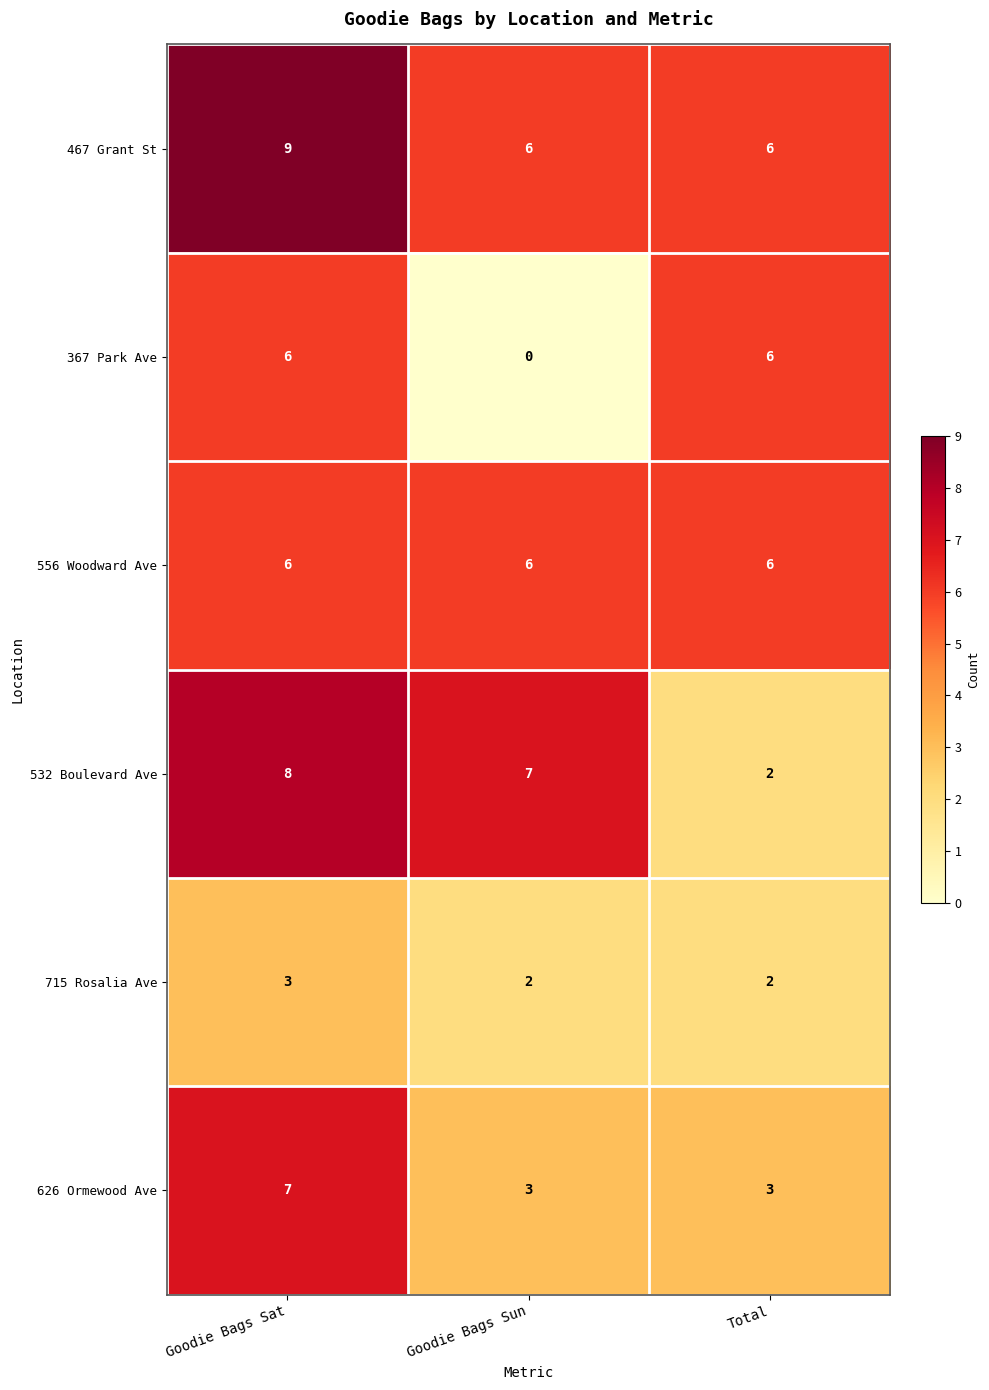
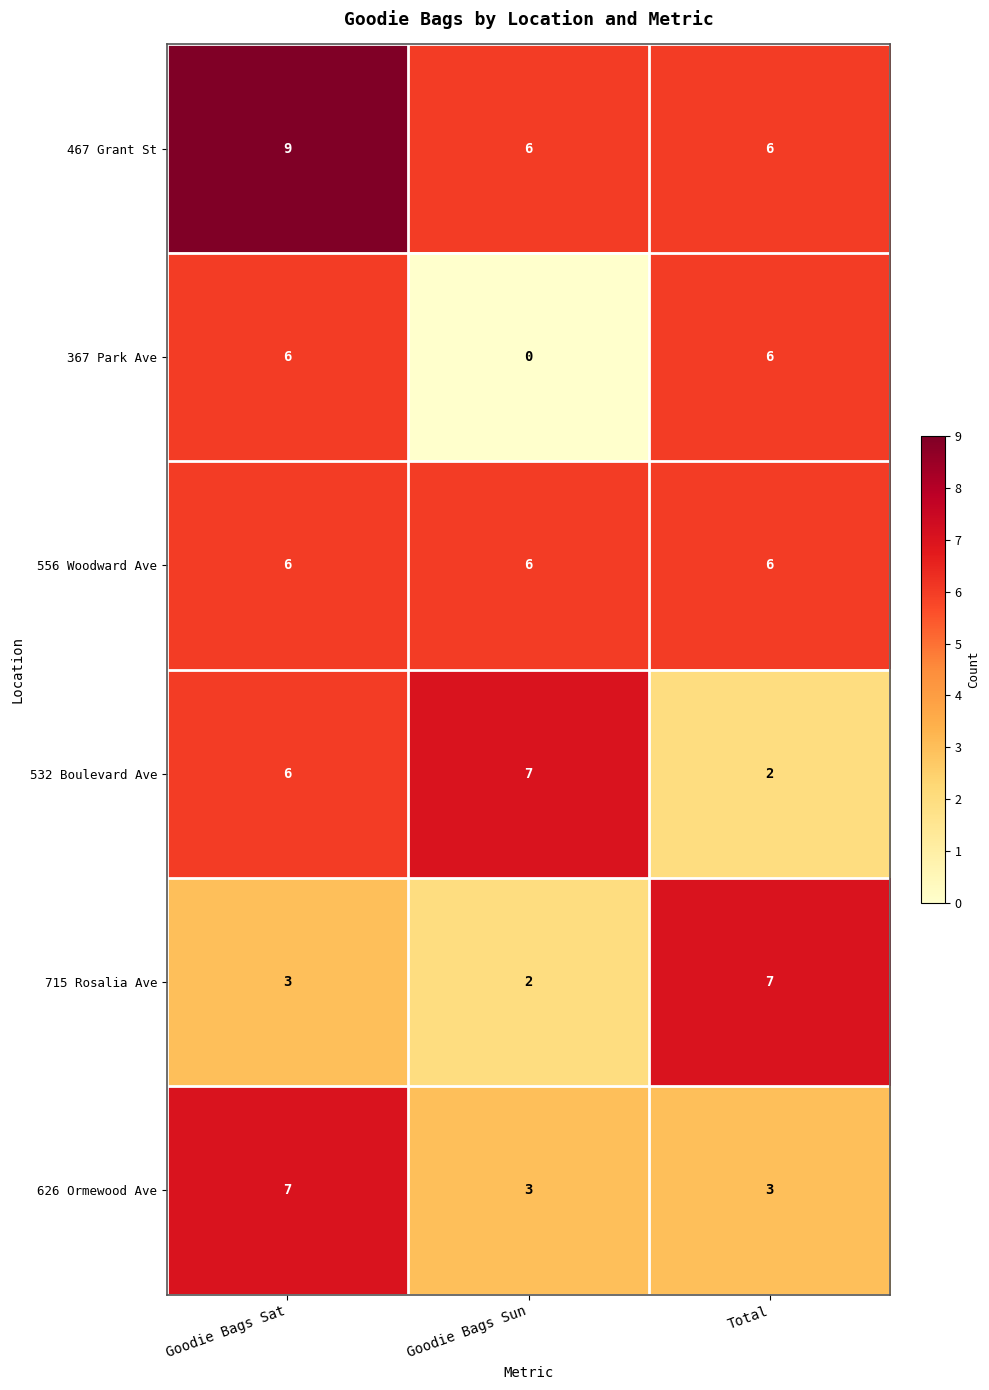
532 Boulevard Ave, Goodie Bags Sat: 8 -> 6
715 Rosalia Ave, Total: 2 -> 7
